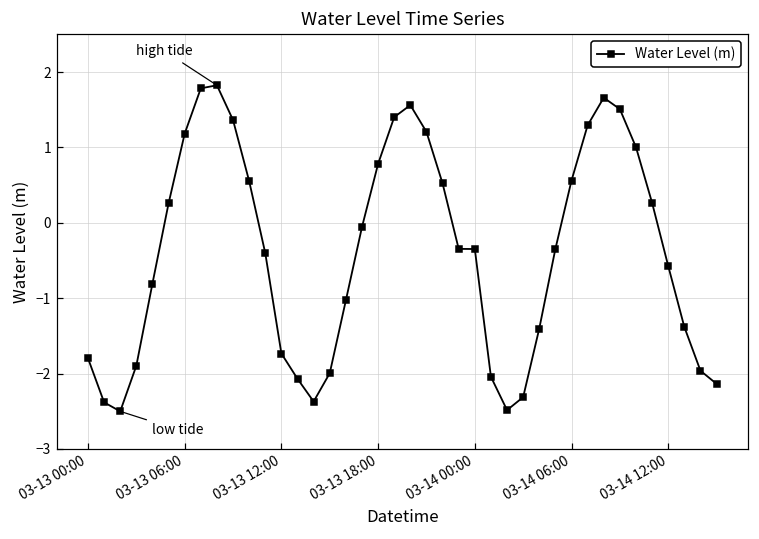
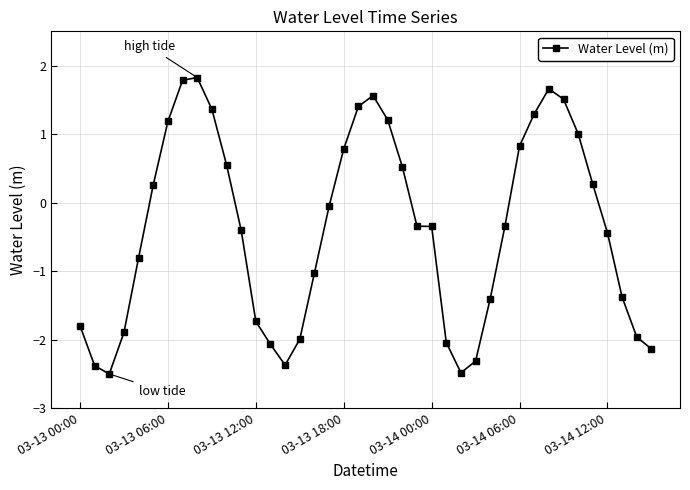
03-14 06:00: 0.6 -> 0.8
03-14 12:00: -0.6 -> -0.4
